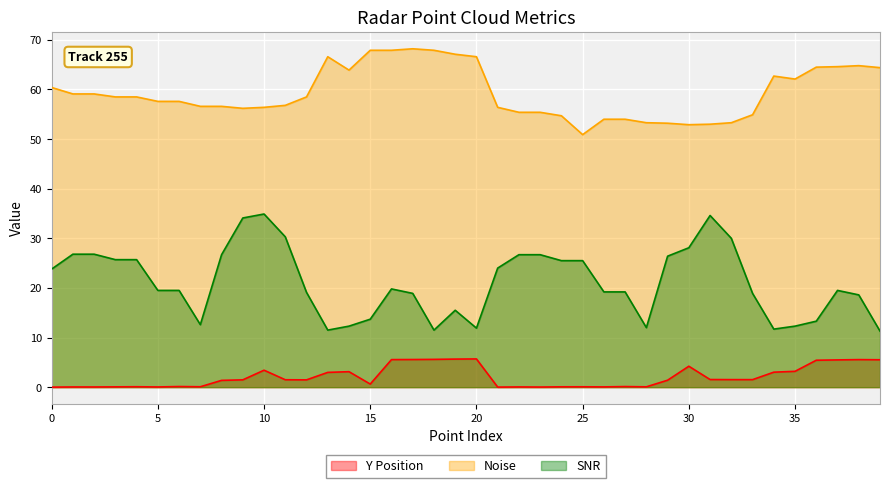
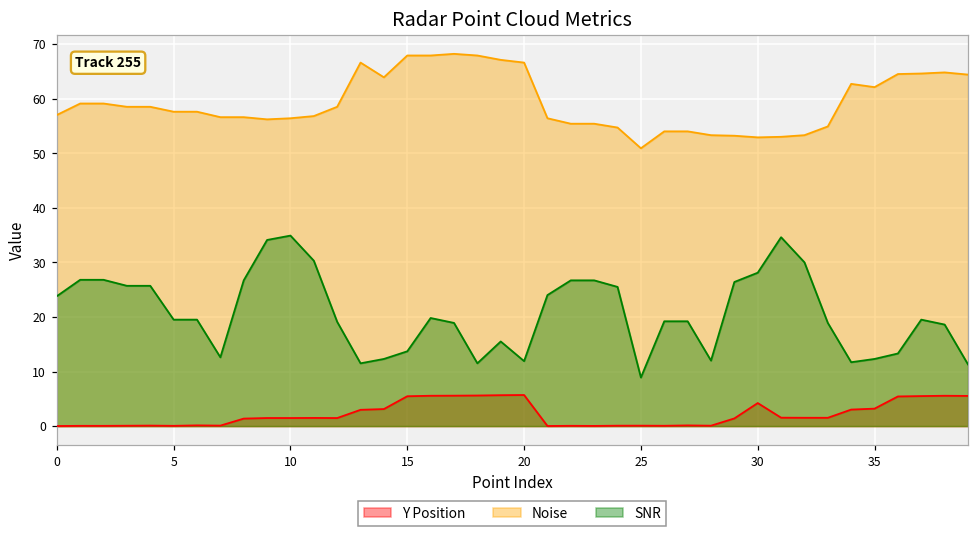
Noise, 0: 60 -> 57
Y Position, 10: 3 -> 1
Y Position, 15: 1 -> 5
SNR, 25: 26 -> 9
